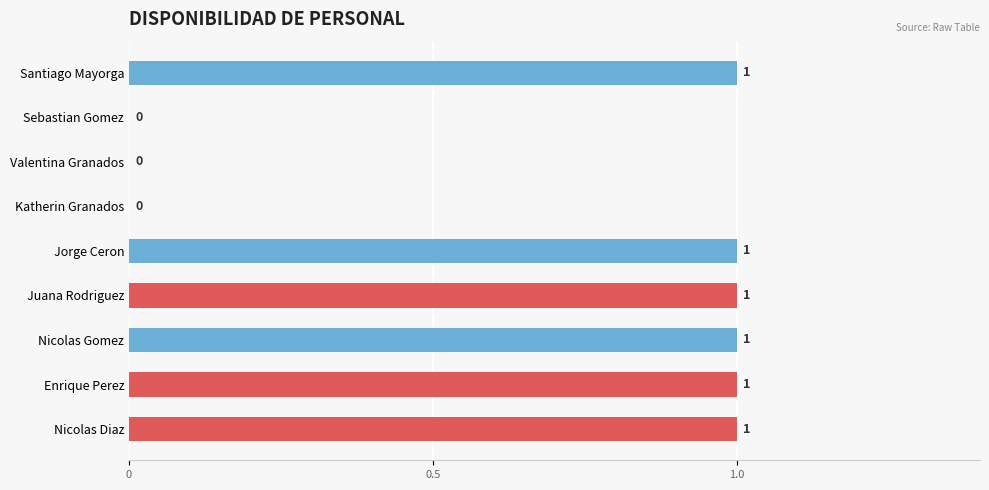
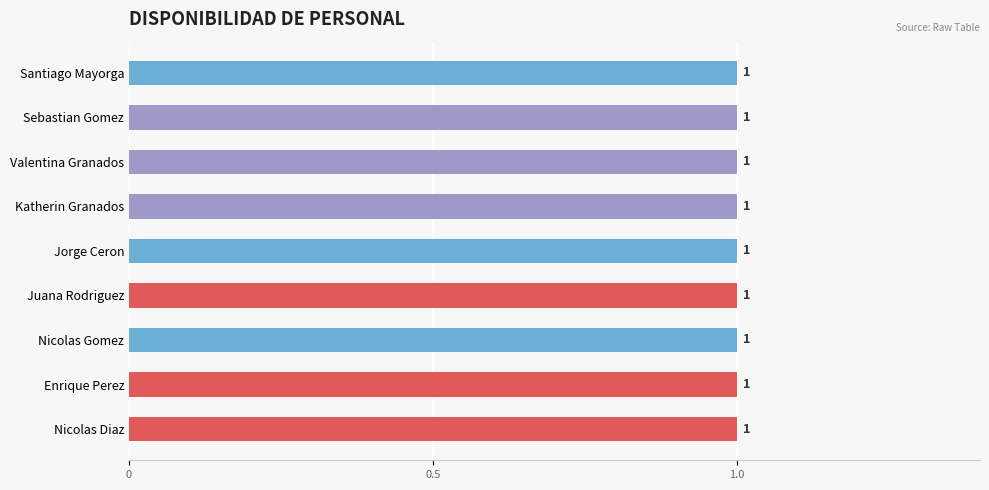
Sebastian Gomez: 0 -> 1
Valentina Granados: 0 -> 1
Katherin Granados: 0 -> 1
